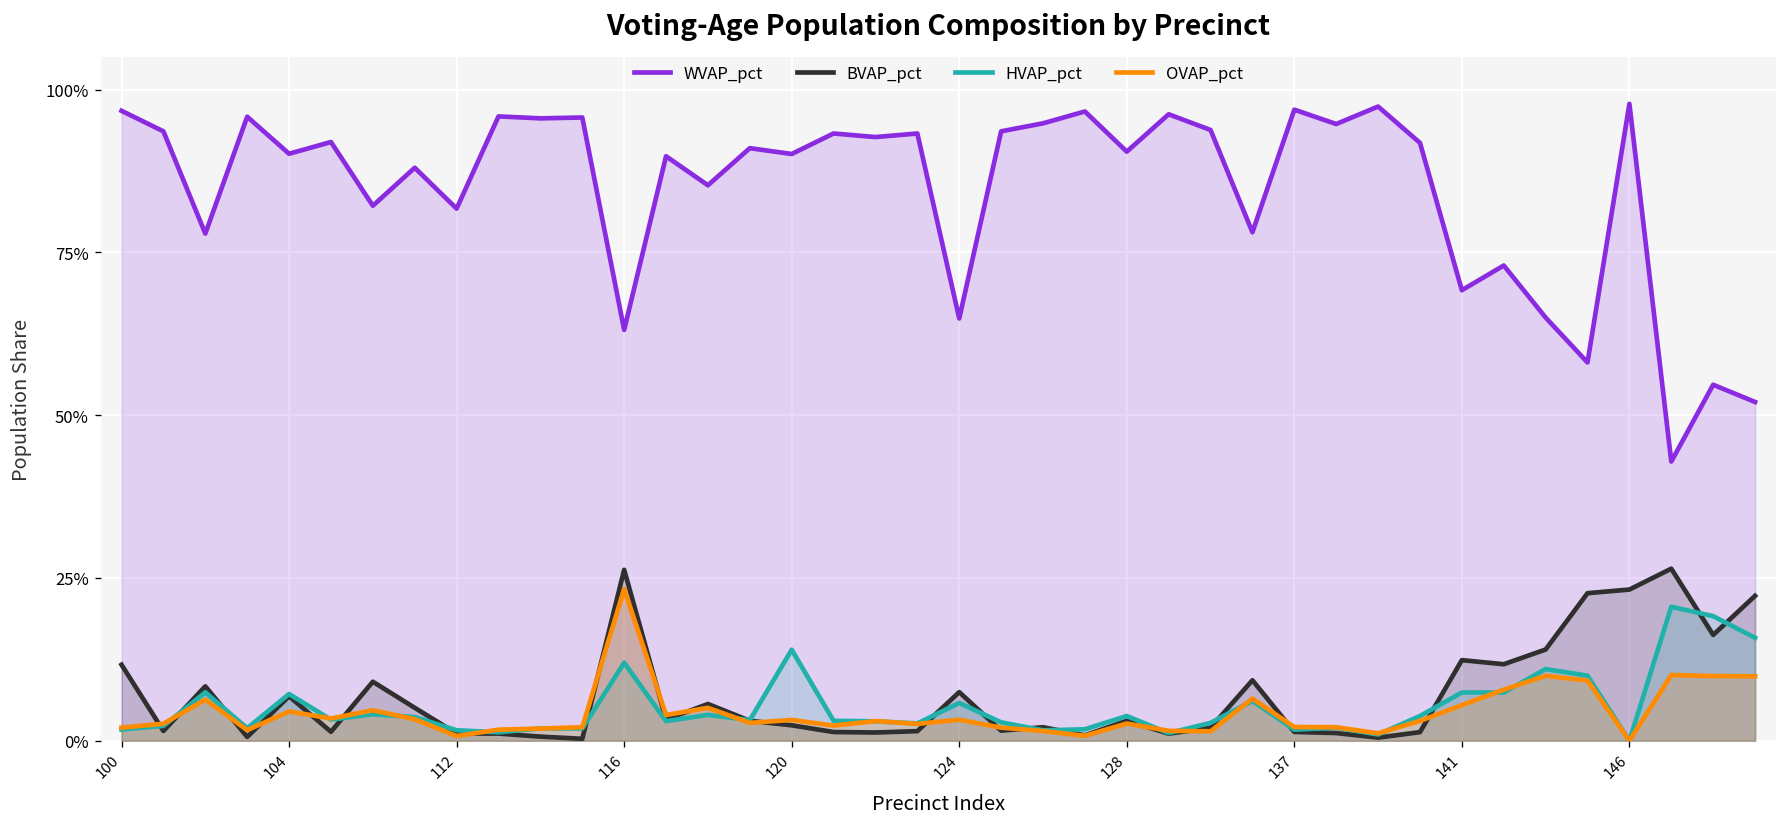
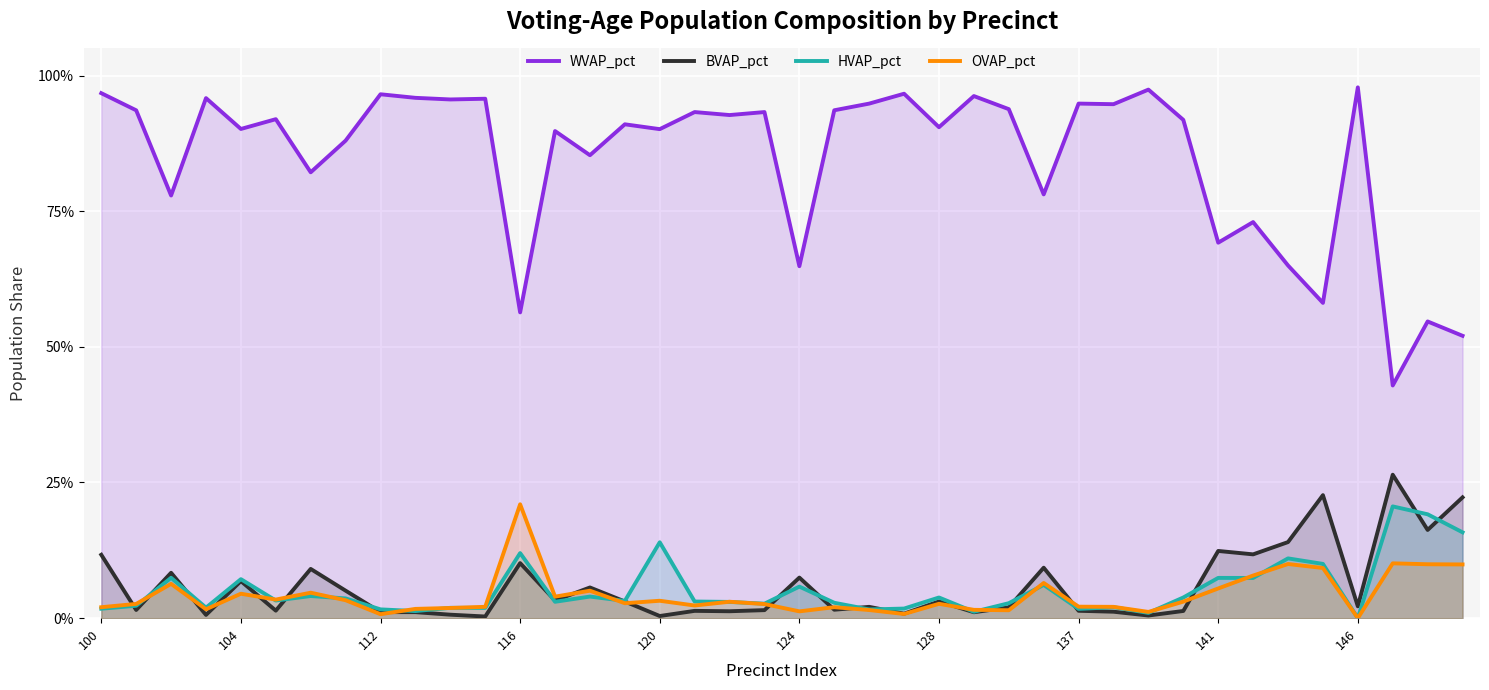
WVAP_pct, 112: 82% -> 97%
WVAP_pct, 116: 63% -> 56%
BVAP_pct, 116: 26% -> 10%
OVAP_pct, 116: 23% -> 21%
BVAP_pct, 120: 2% -> 0%
OVAP_pct, 124: 3% -> 1%
WVAP_pct, 137: 97% -> 95%
BVAP_pct, 146: 23% -> 2%
